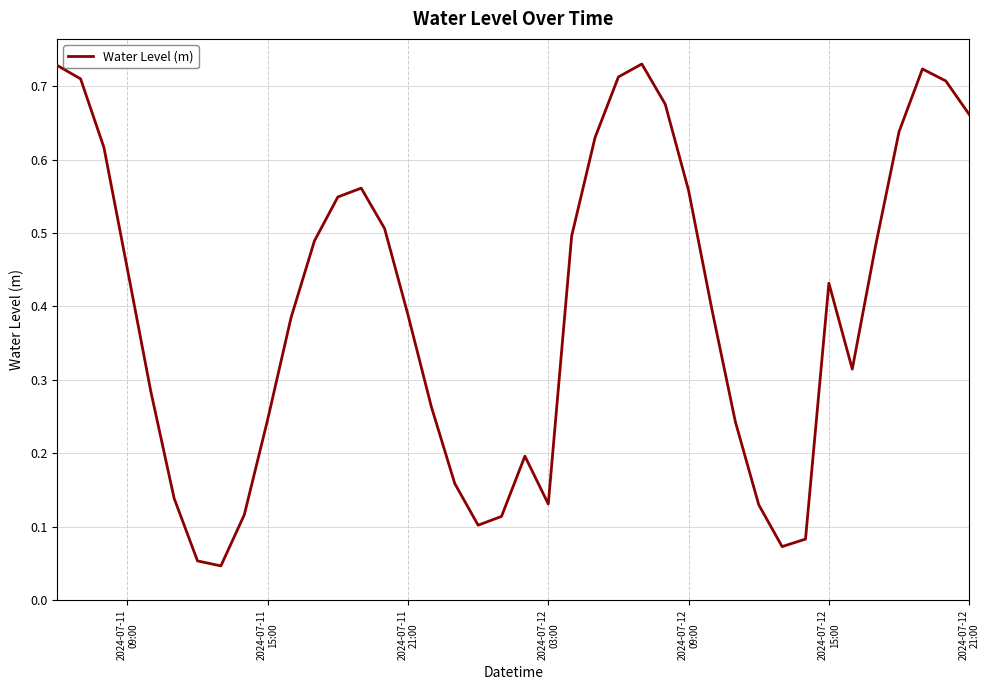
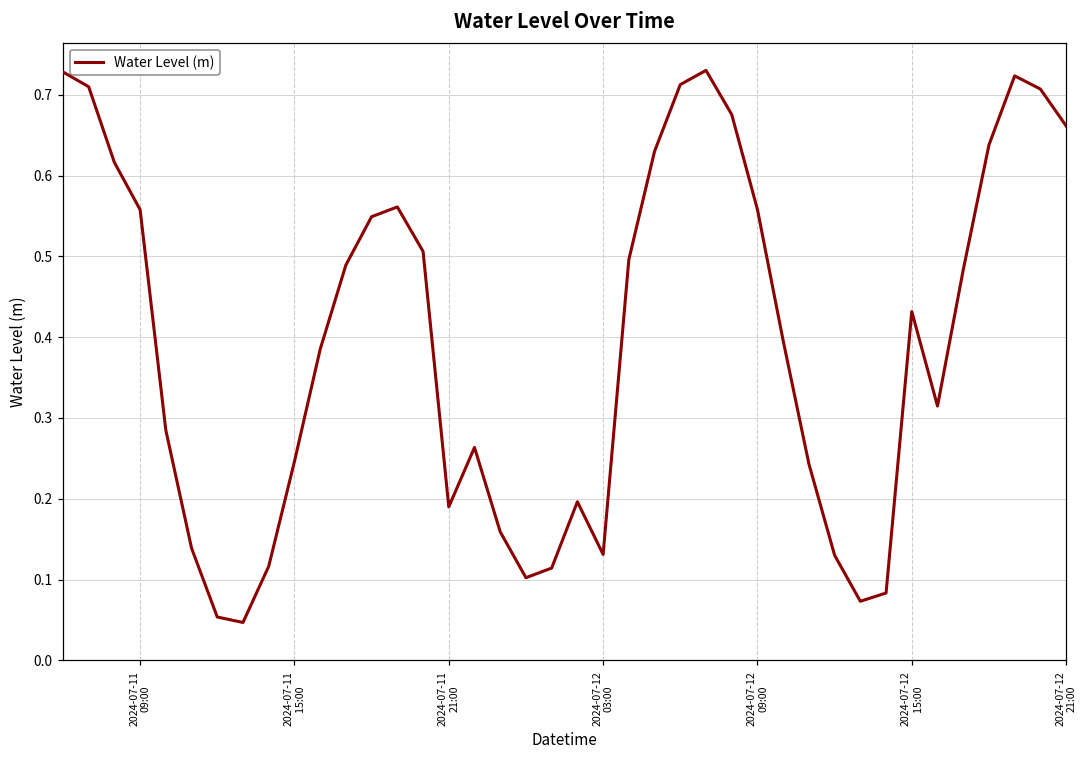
2024-07-11 09:00: 0.45 -> 0.56
2024-07-11 21:00: 0.39 -> 0.19
